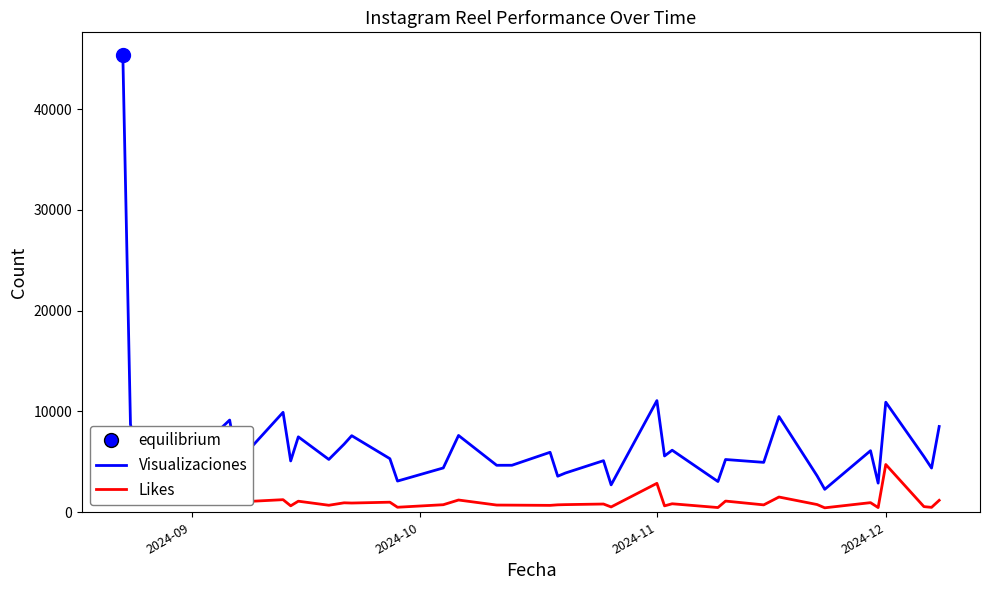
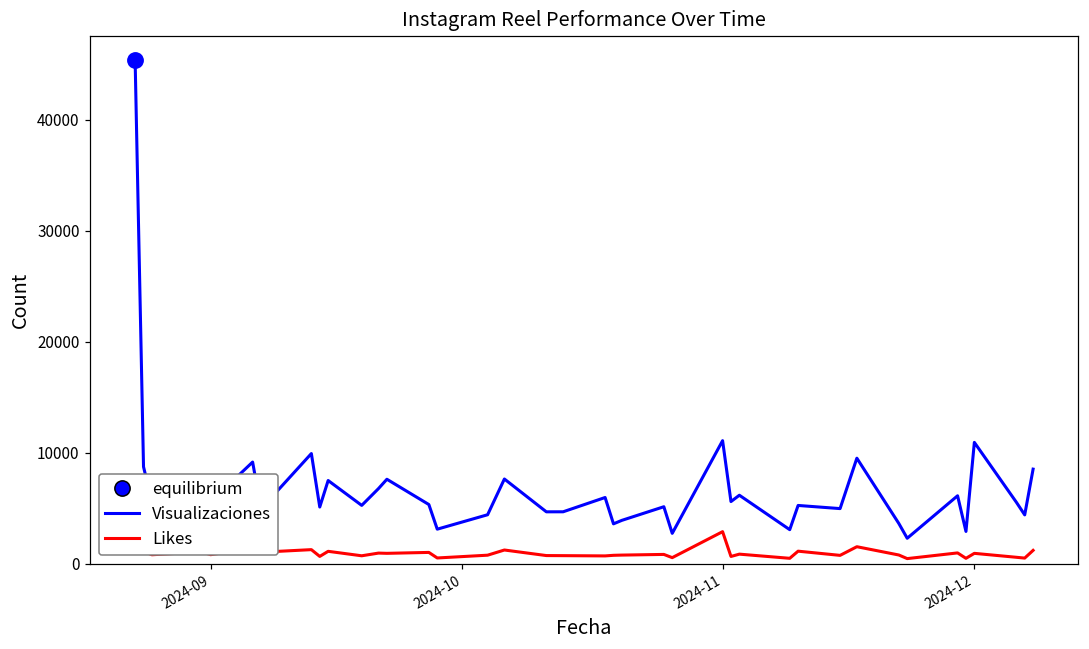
Likes, 2024-12: 4700 -> 900
